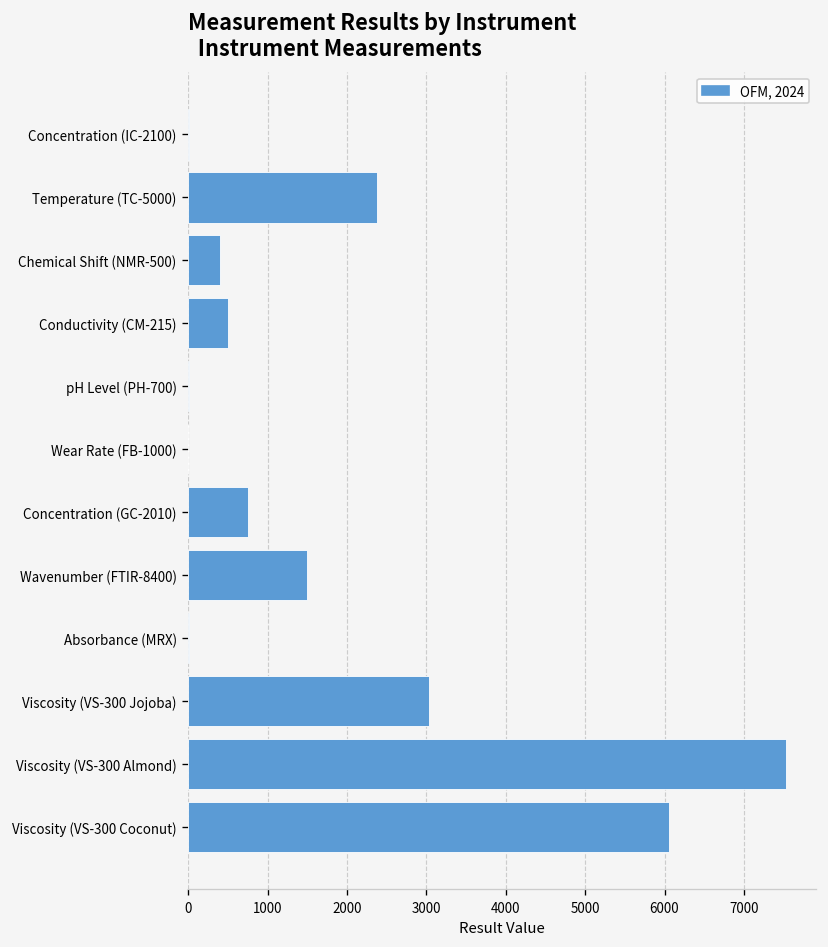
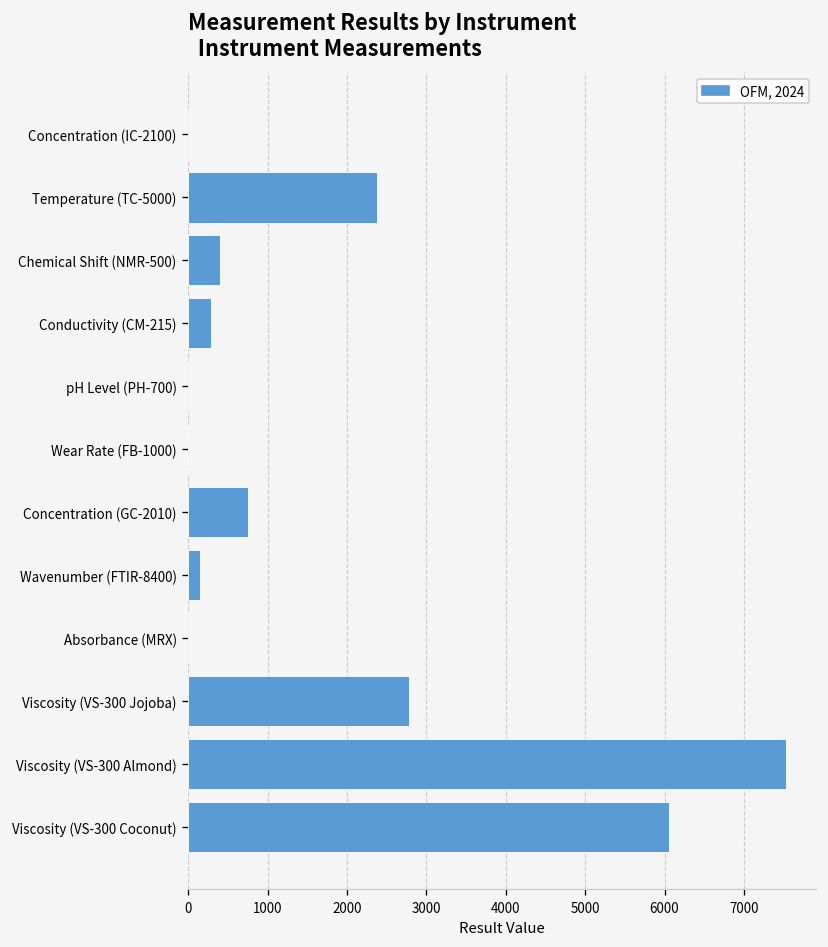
Conductivity (CM-215): 500 -> 300
Wavenumber (FTIR-8400): 1500 -> 100
Viscosity (VS-300 Jojoba): 3000 -> 2800
